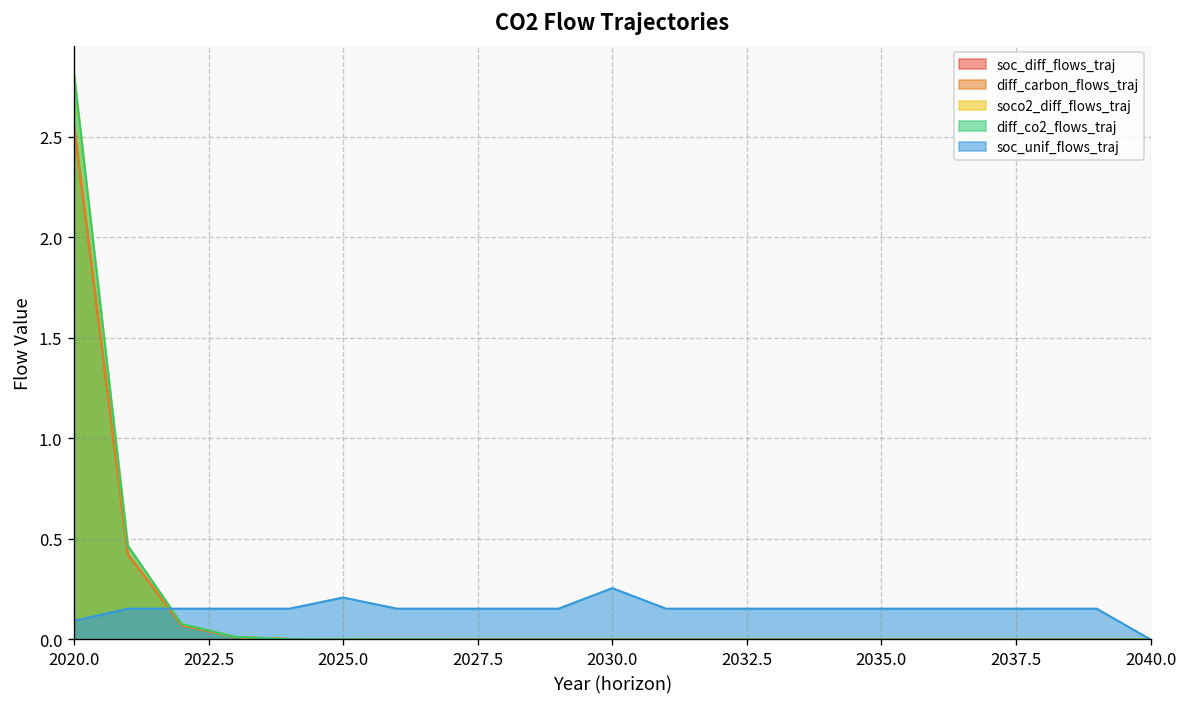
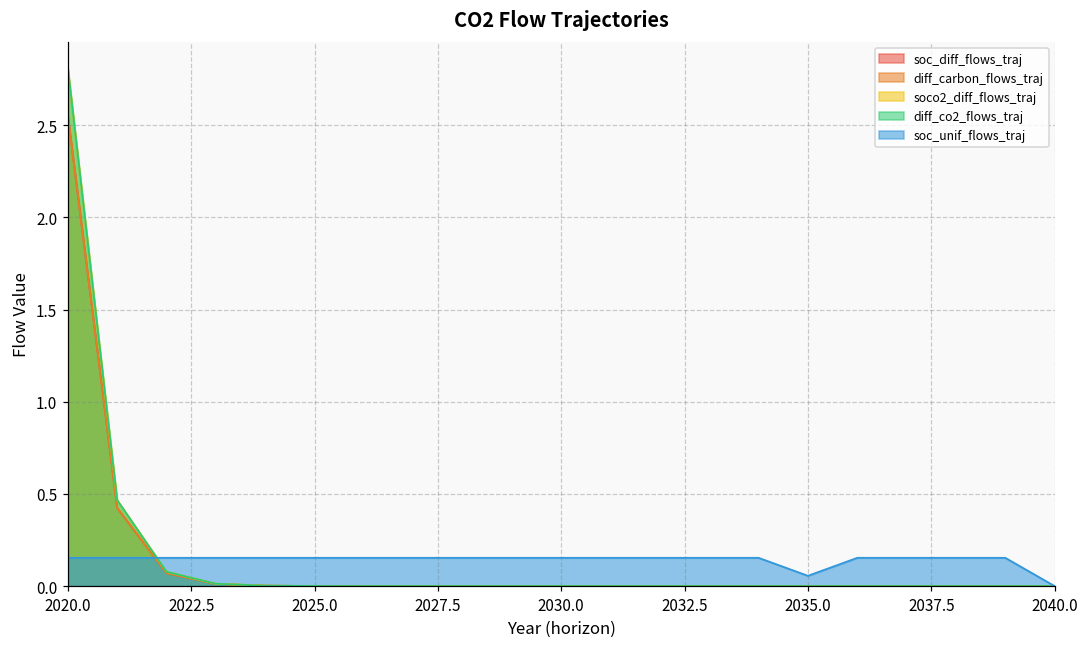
soc_unif_flows_traj, 2020.0: 0.09 -> 0.15
soc_unif_flows_traj, 2025.0: 0.21 -> 0.15
soc_unif_flows_traj, 2030.0: 0.26 -> 0.15
soc_unif_flows_traj, 2035.0: 0.15 -> 0.06
